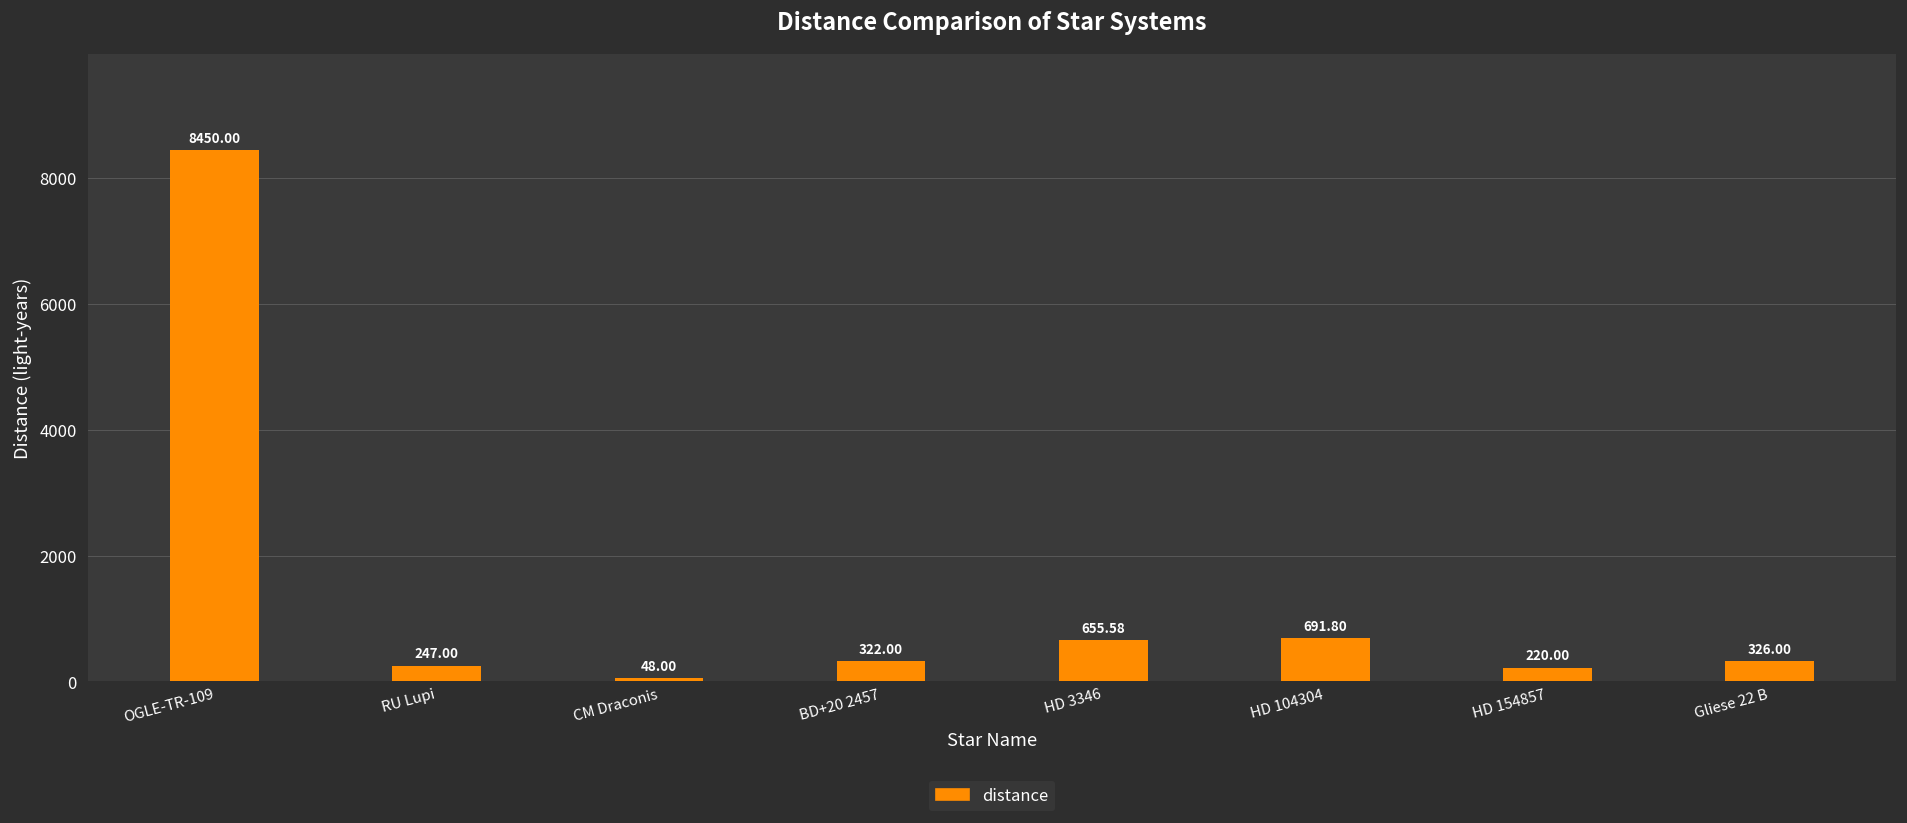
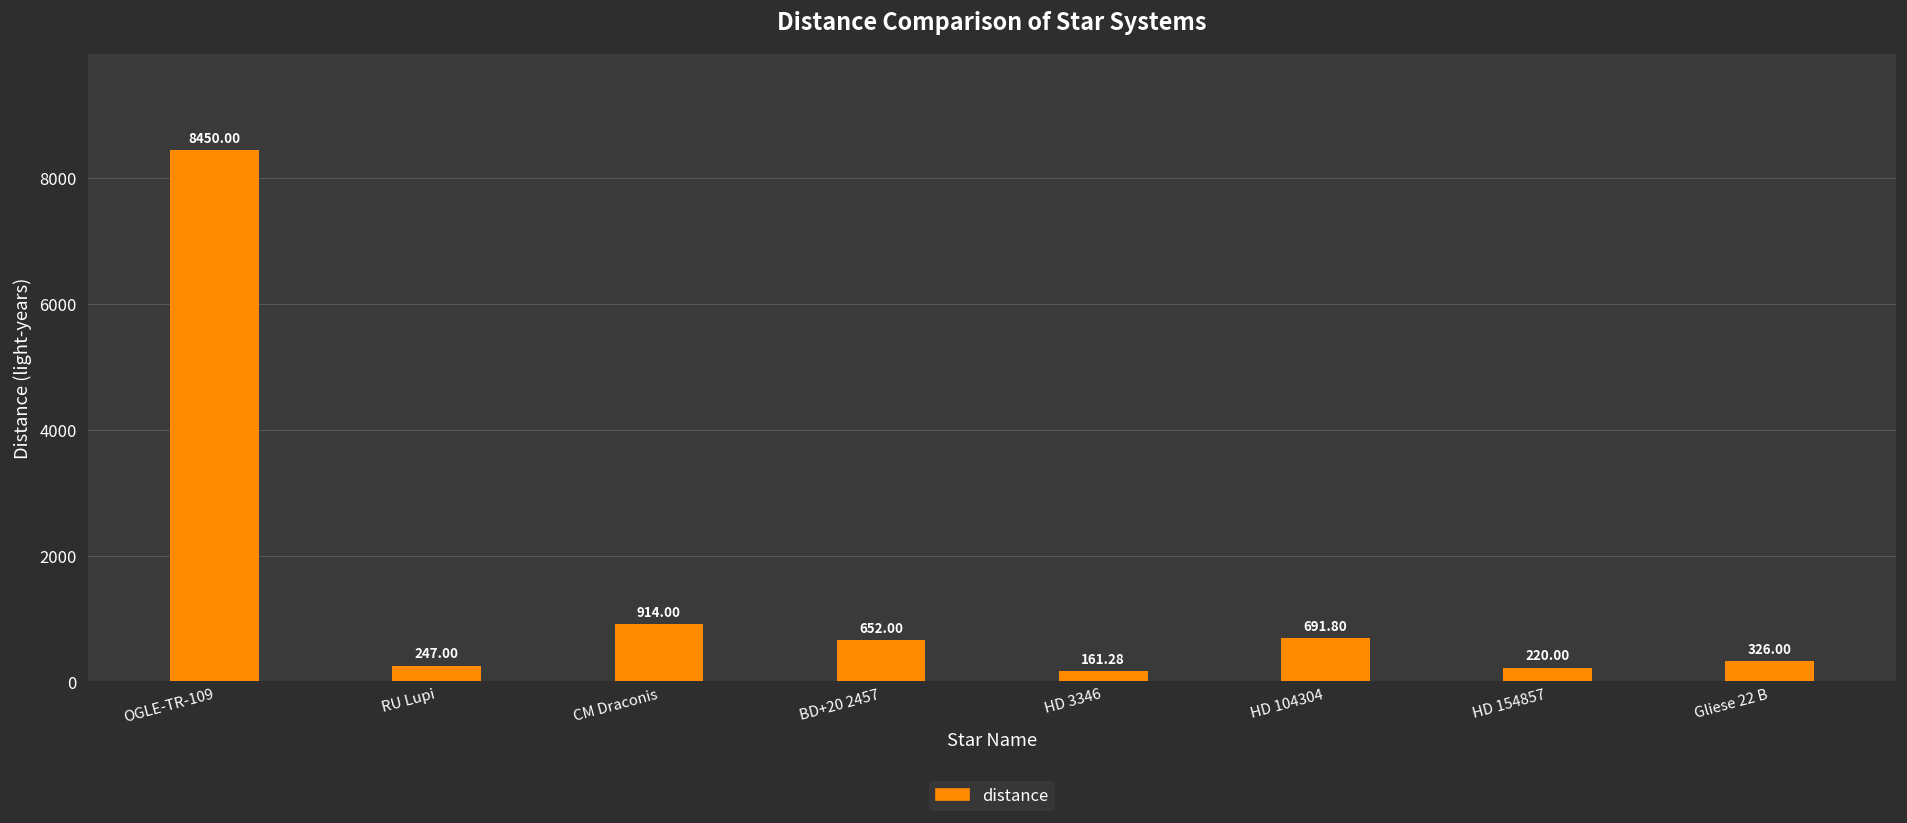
CM Draconis: 48.00 -> 914.00
BD+20 2457: 322.00 -> 652.00
HD 3346: 655.58 -> 161.28
